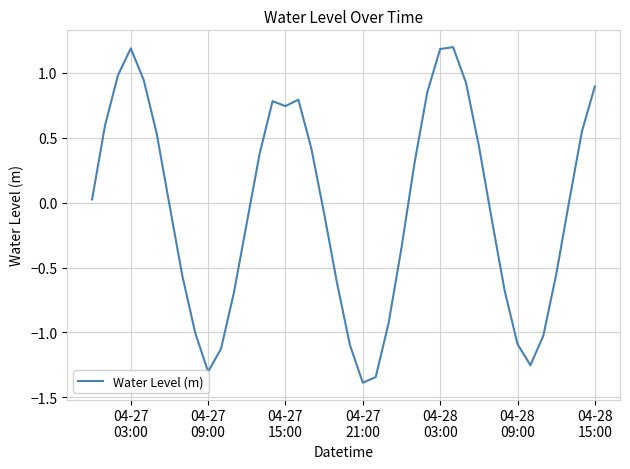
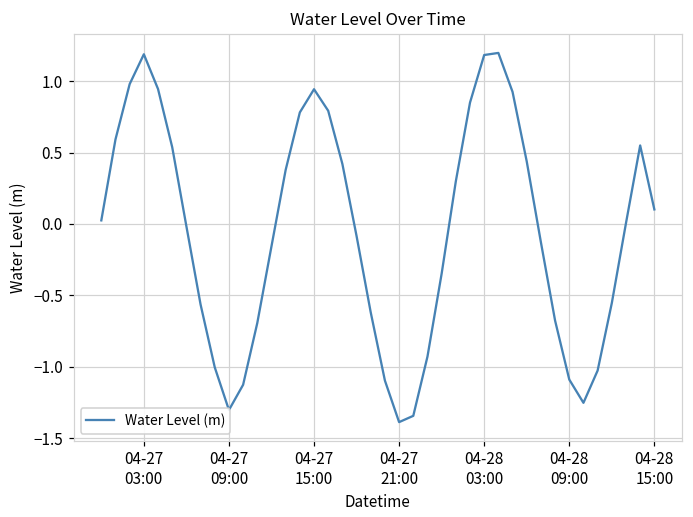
04-27 15:00: 0.74 -> 0.94
04-28 15:00: 0.89 -> 0.10
